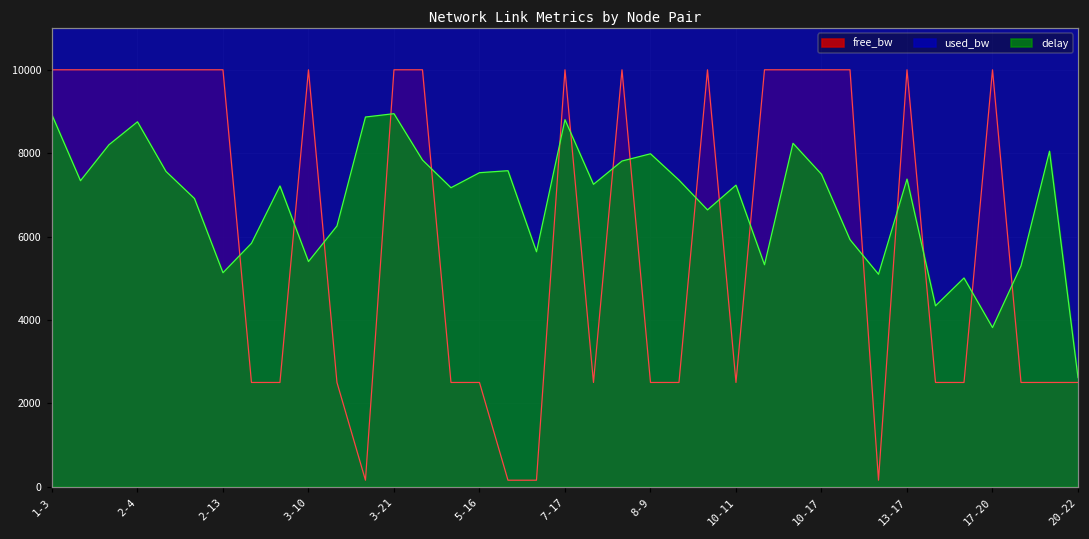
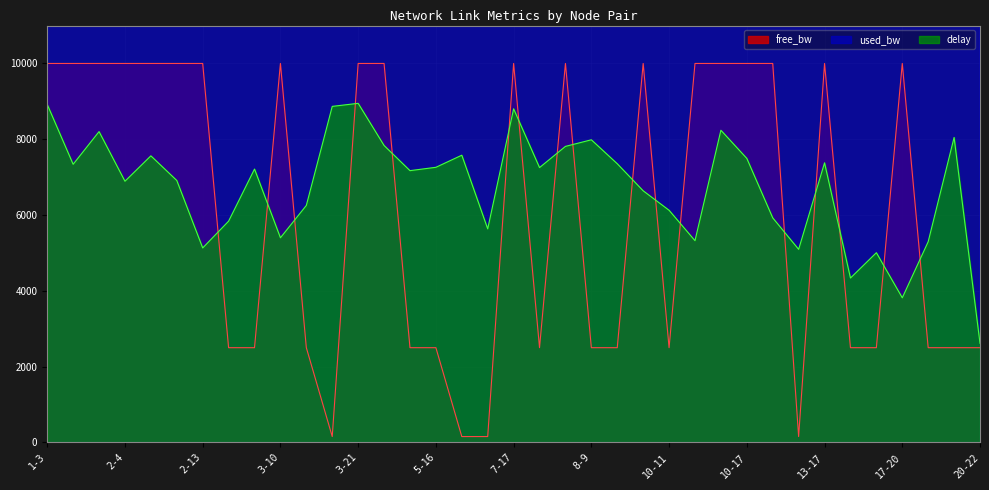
delay, 2-4: 8800 -> 6900
delay, 5-16: 7500 -> 7300
delay, 10-11: 7200 -> 6100
